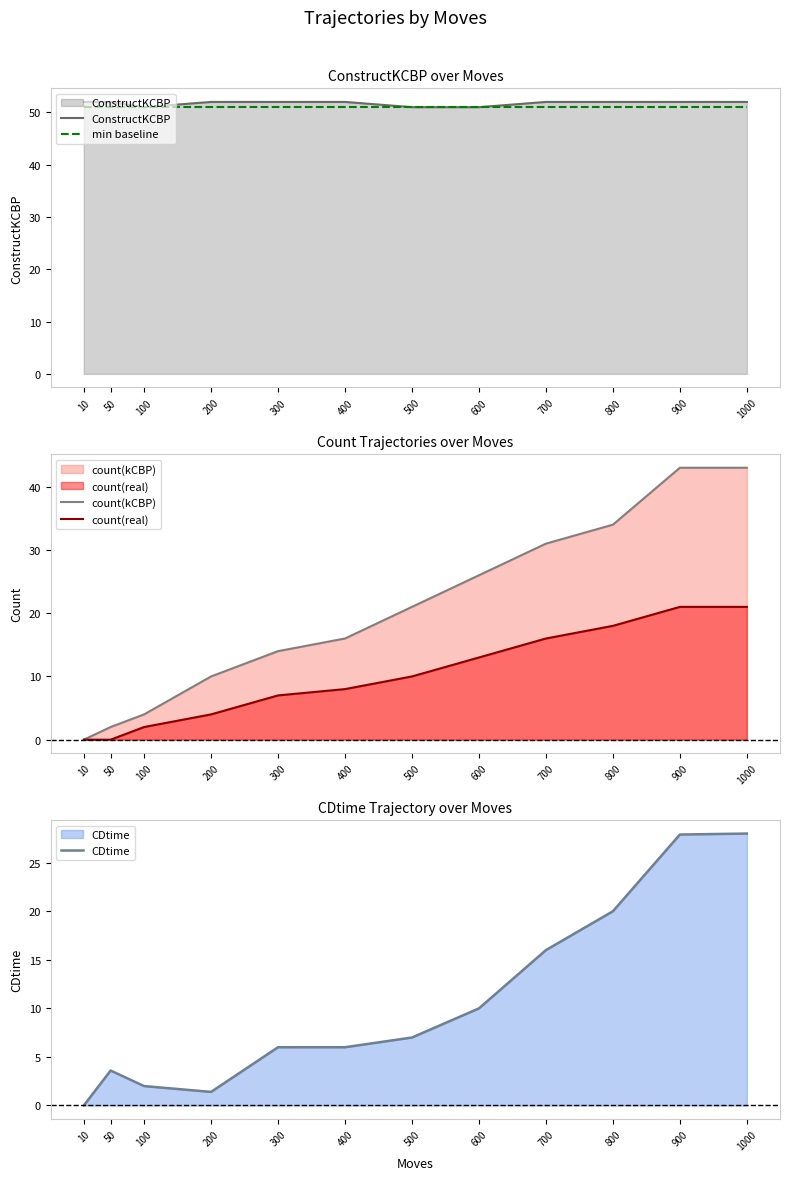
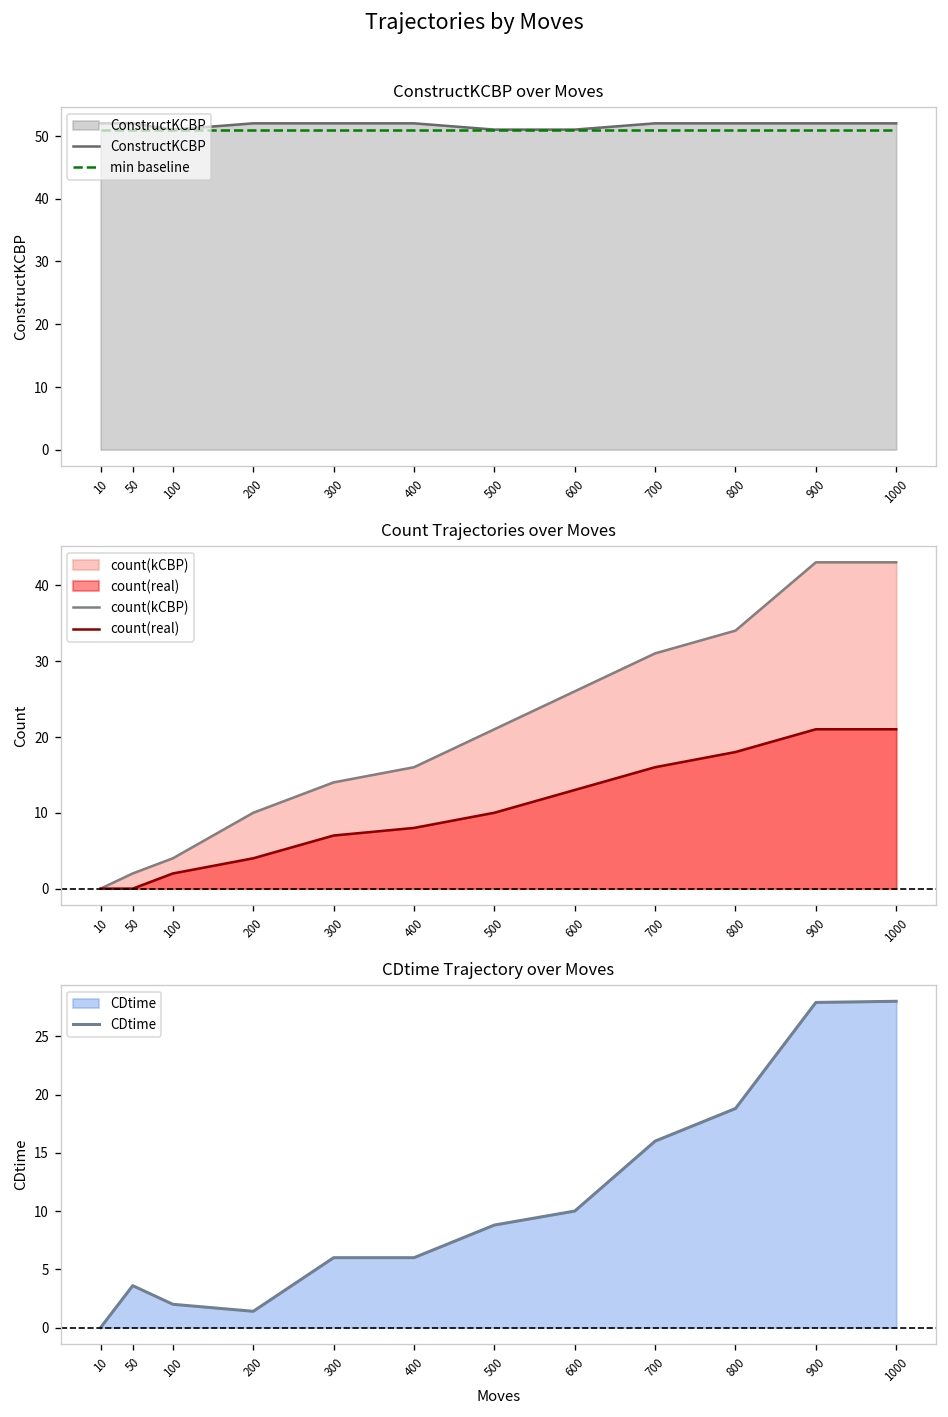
CDtime Trajectory over Moves, 500: 7 -> 9
CDtime Trajectory over Moves, 800: 20 -> 19
